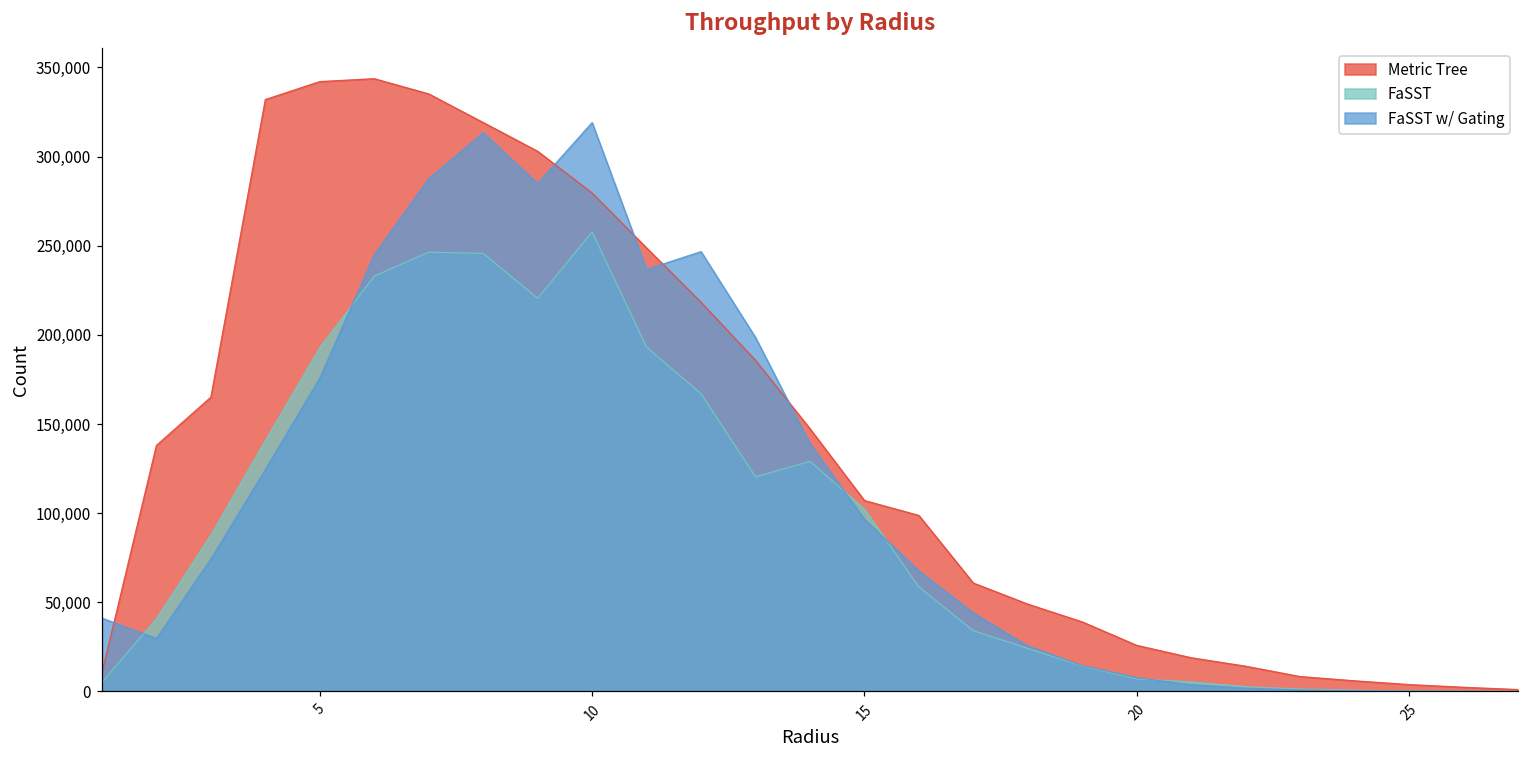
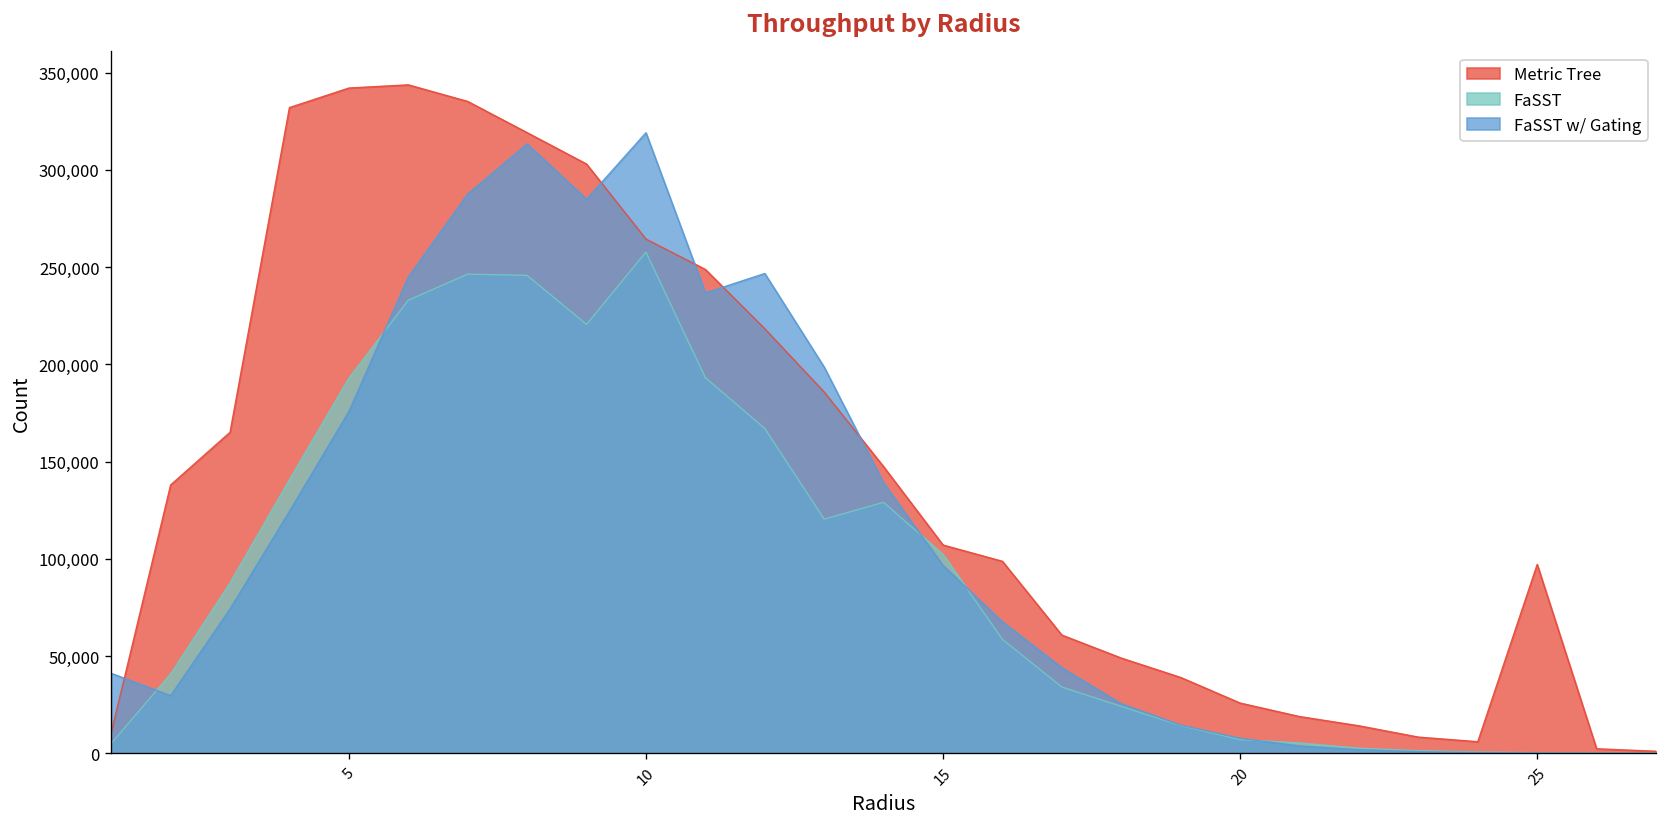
Metric Tree, 10: 280,000 -> 264,000
Metric Tree, 25: 4,000 -> 97,000
